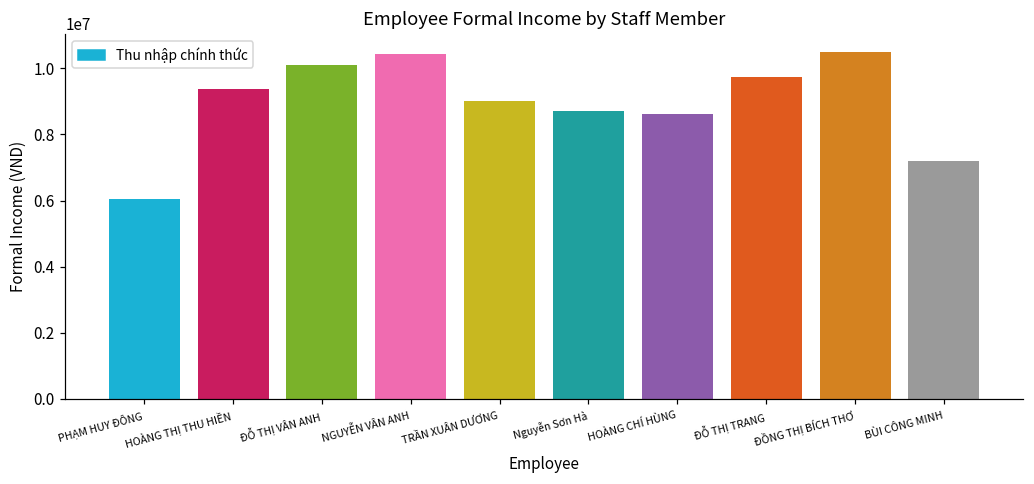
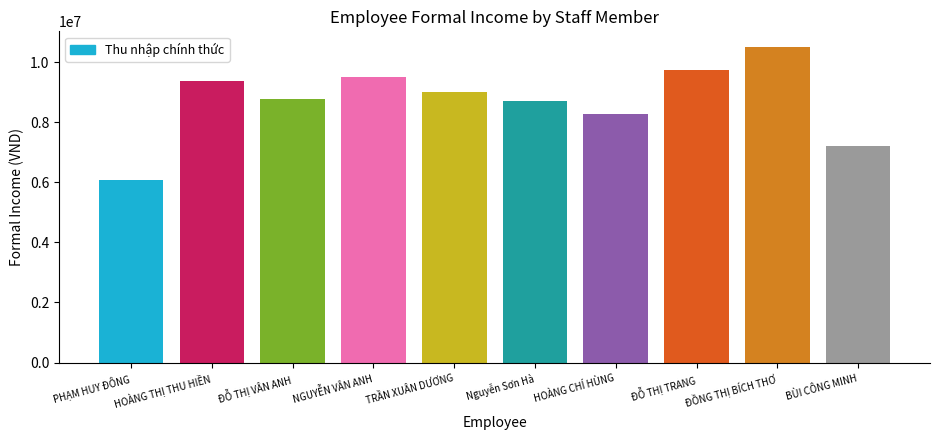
ĐỖ THỊ VÂN ANH: 10100000 -> 8800000
NGUYỄN VÂN ANH: 10400000 -> 9500000
HOÀNG CHÍ HÙNG: 8600000 -> 8300000
